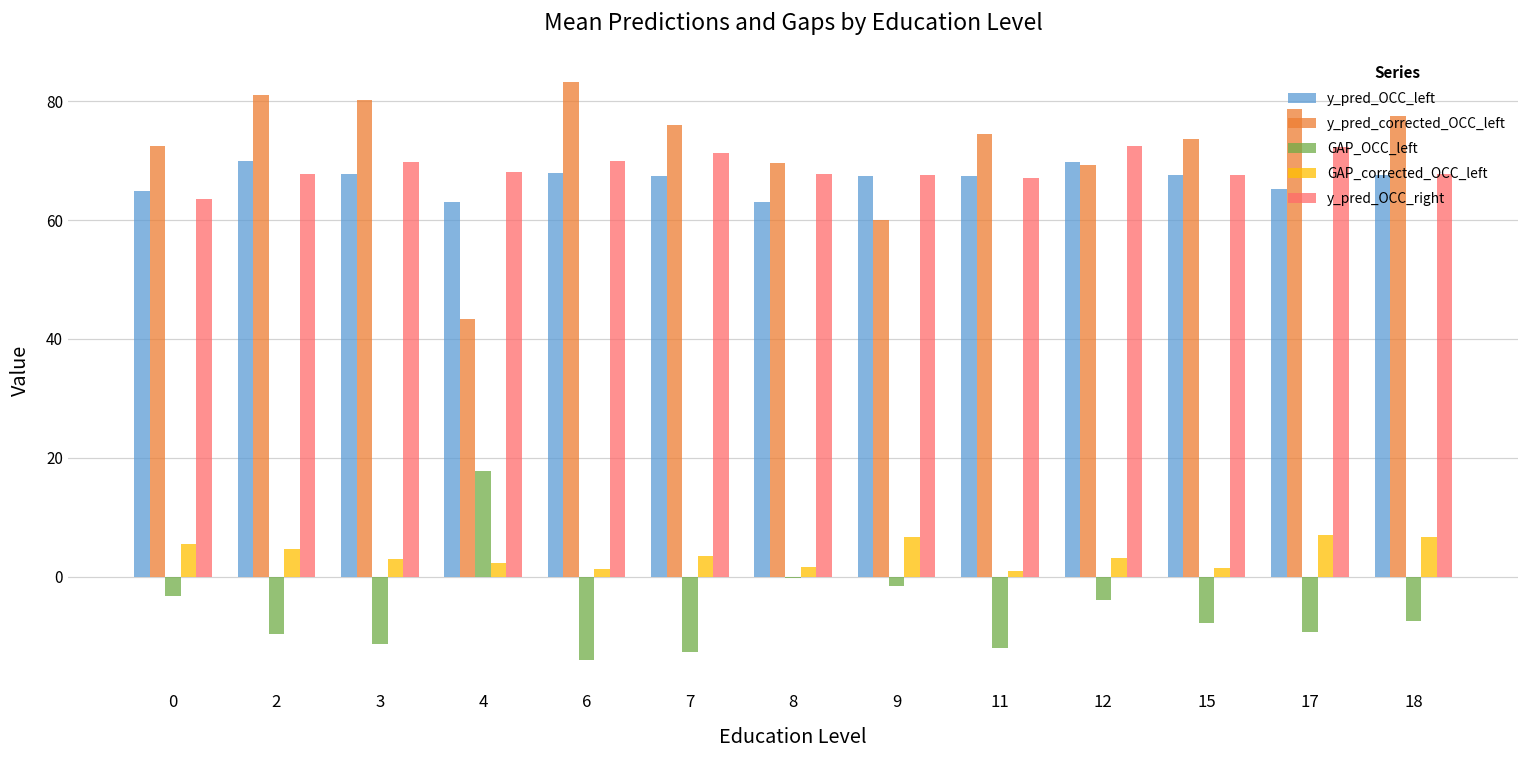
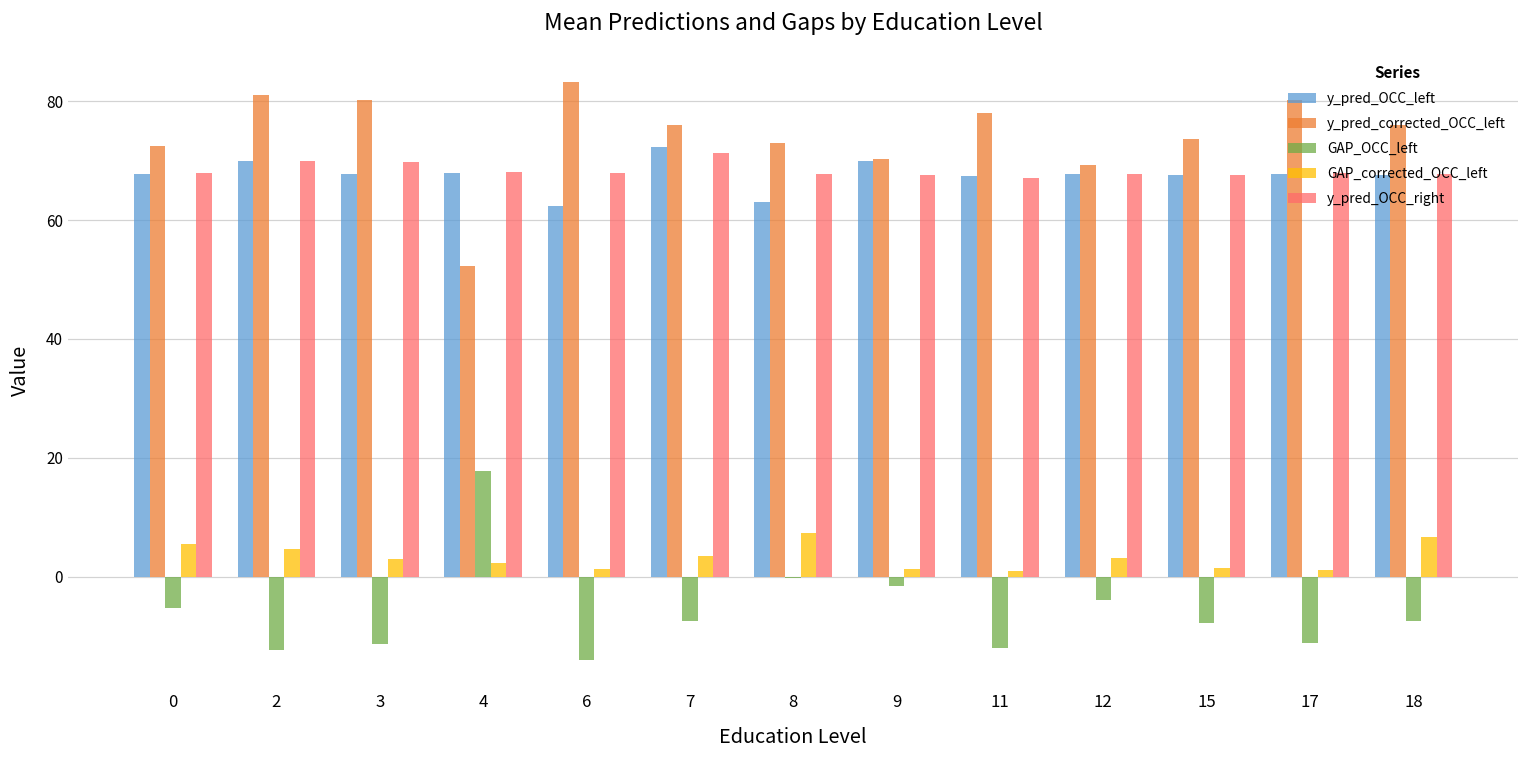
y_pred_OCC_left, 0: 65 -> 68
GAP_OCC_left, 0: -3 -> -5
y_pred_OCC_right, 0: 64 -> 68
GAP_OCC_left, 2: -10 -> -12
y_pred_OCC_right, 2: 68 -> 70
y_pred_OCC_left, 4: 63 -> 68
y_pred_corrected_OCC_left, 4: 43 -> 52
y_pred_OCC_left, 6: 68 -> 62
y_pred_OCC_right, 6: 70 -> 68
y_pred_OCC_left, 7: 67 -> 72
GAP_OCC_left, 7: -13 -> -8
y_pred_corrected_OCC_left, 8: 70 -> 73
GAP_corrected_OCC_left, 8: 2 -> 7
y_pred_OCC_left, 9: 67 -> 70
y_pred_corrected_OCC_left, 9: 60 -> 70
GAP_corrected_OCC_left, 9: 7 -> 1
y_pred_corrected_OCC_left, 11: 75 -> 78
y_pred_OCC_left, 12: 70 -> 68
y_pred_OCC_right, 12: 72 -> 68
y_pred_OCC_left, 17: 65 -> 68
y_pred_corrected_OCC_left, 17: 79 -> 80
GAP_OCC_left, 17: -9 -> -11
GAP_corrected_OCC_left, 17: 7 -> 1
y_pred_OCC_right, 17: 72 -> 68
y_pred_corrected_OCC_left, 18: 78 -> 76
